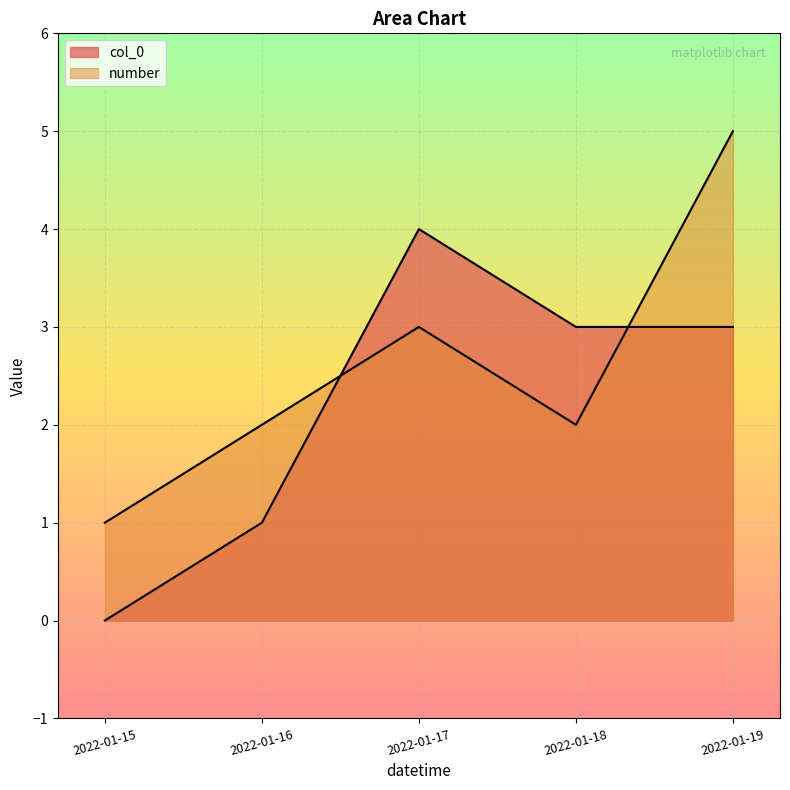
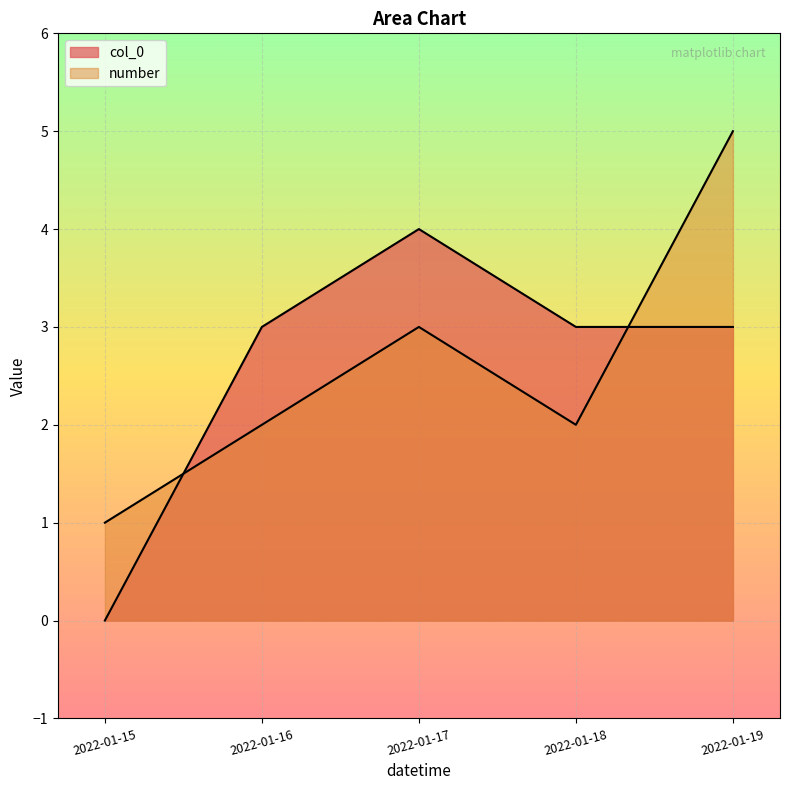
col_0, 2022-01-16: 1 -> 3
